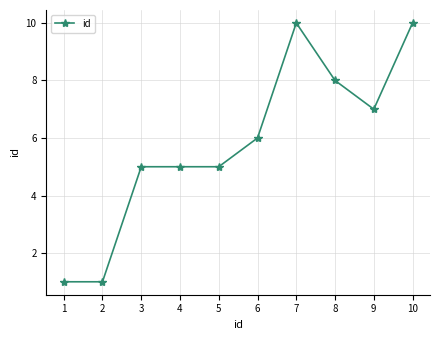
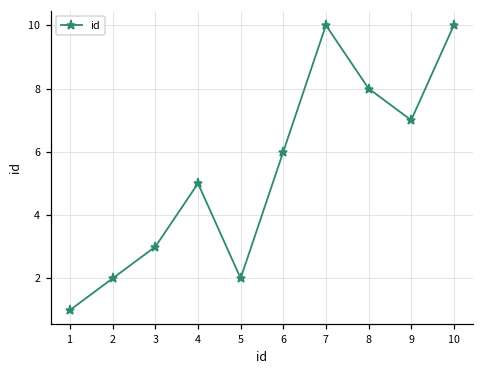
2: 1 -> 2
3: 5 -> 3
5: 5 -> 2
